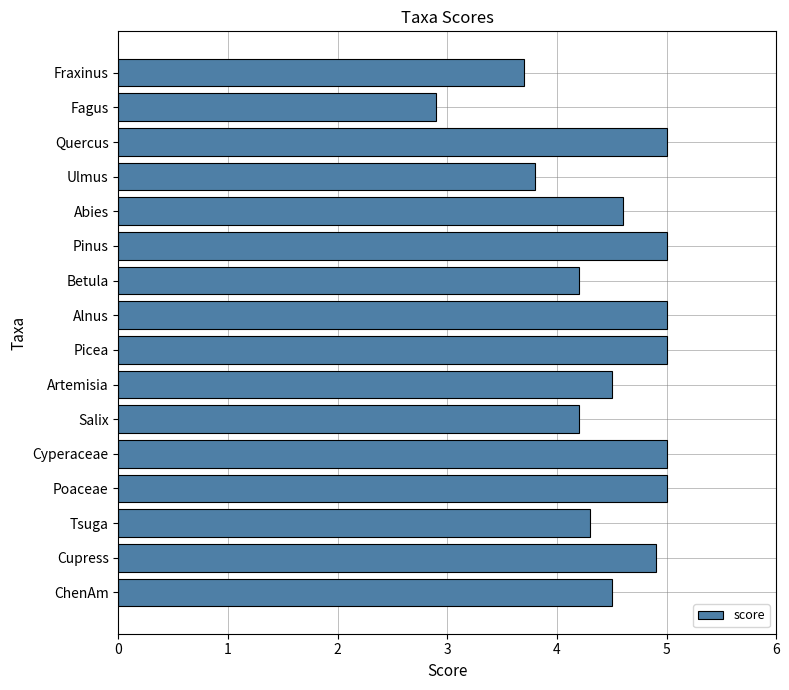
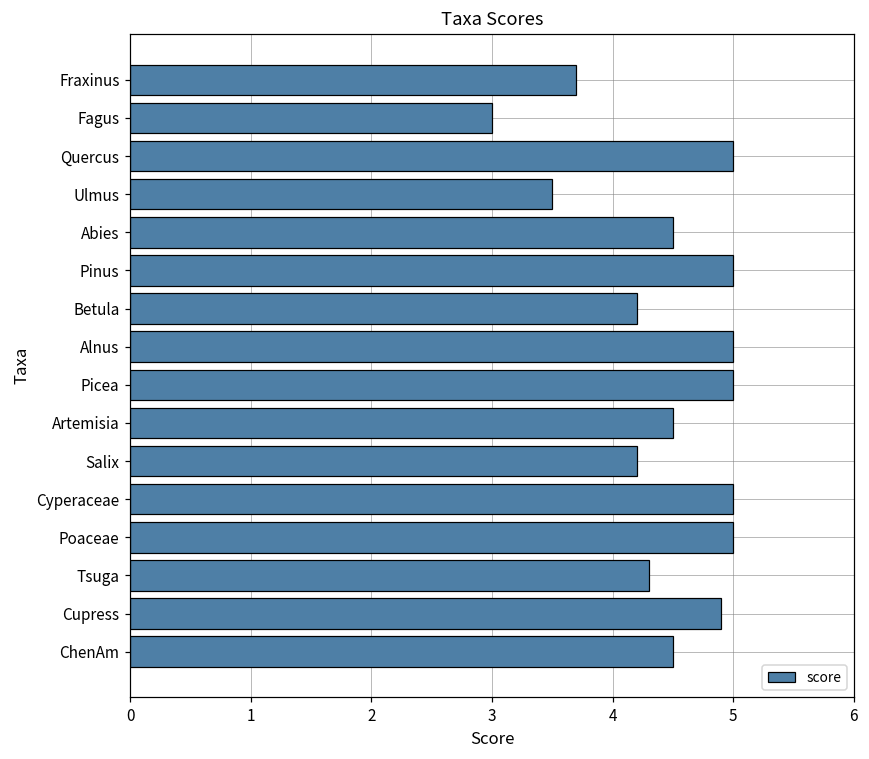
Fagus: 2.9 -> 3.0
Ulmus: 3.8 -> 3.5
Abies: 4.6 -> 4.5
